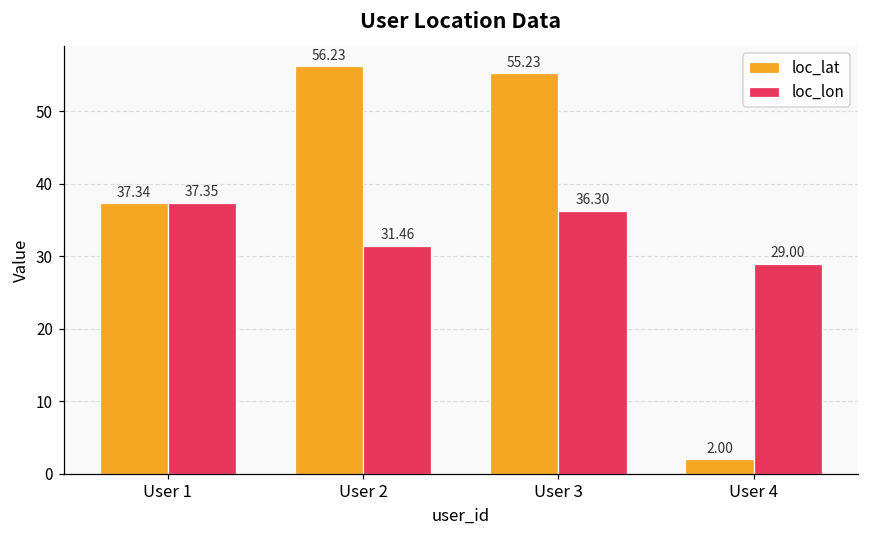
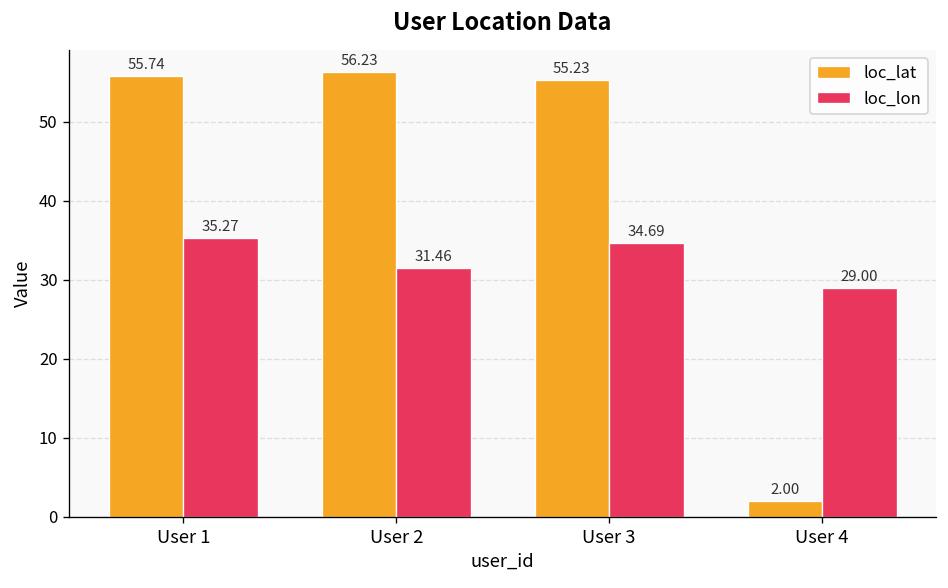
loc_lat, User 1: 37.34 -> 55.74
loc_lon, User 1: 37.35 -> 35.27
loc_lon, User 3: 36.30 -> 34.69
